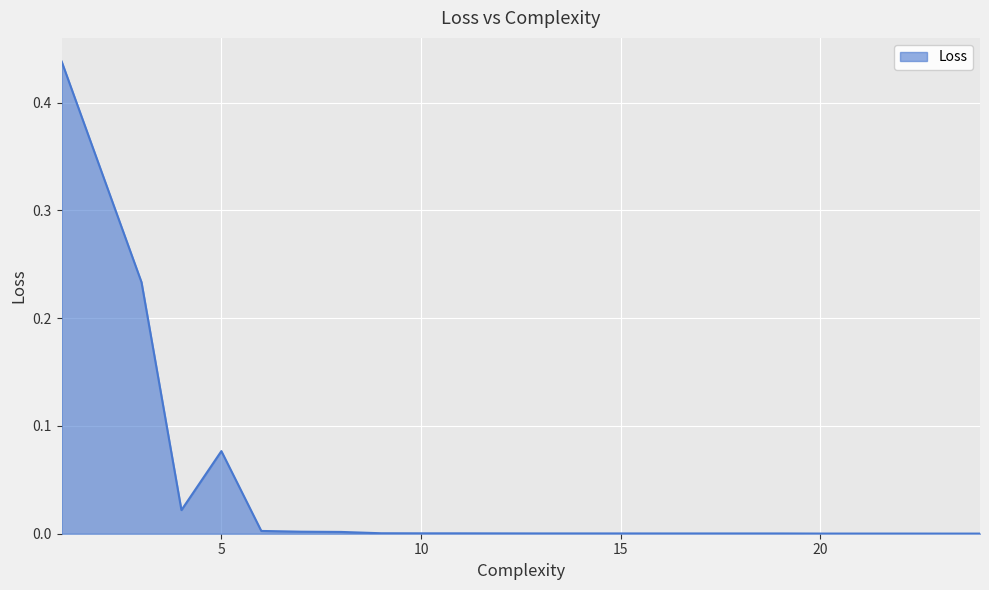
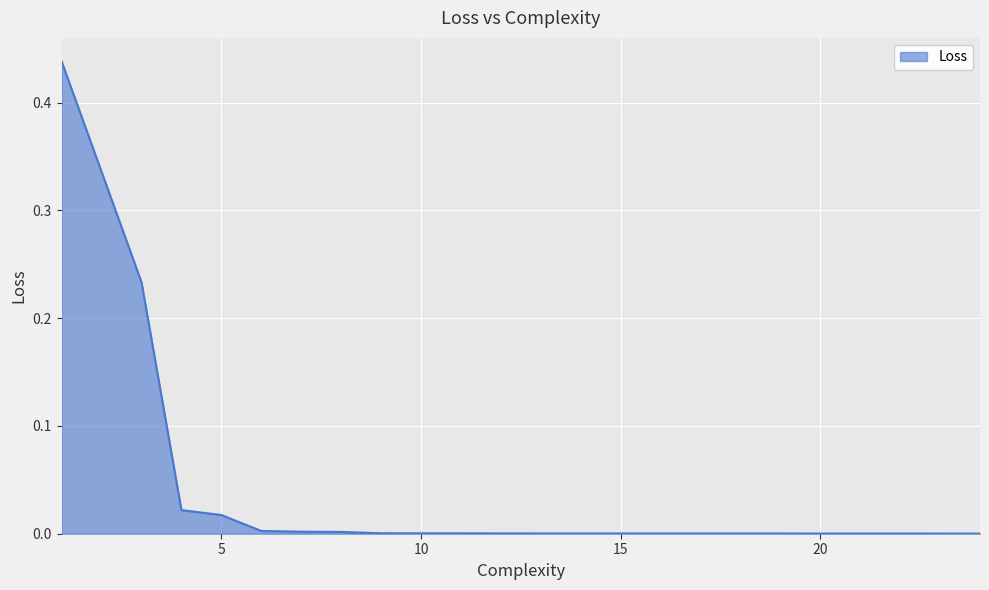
5: 0.077 -> 0.017
